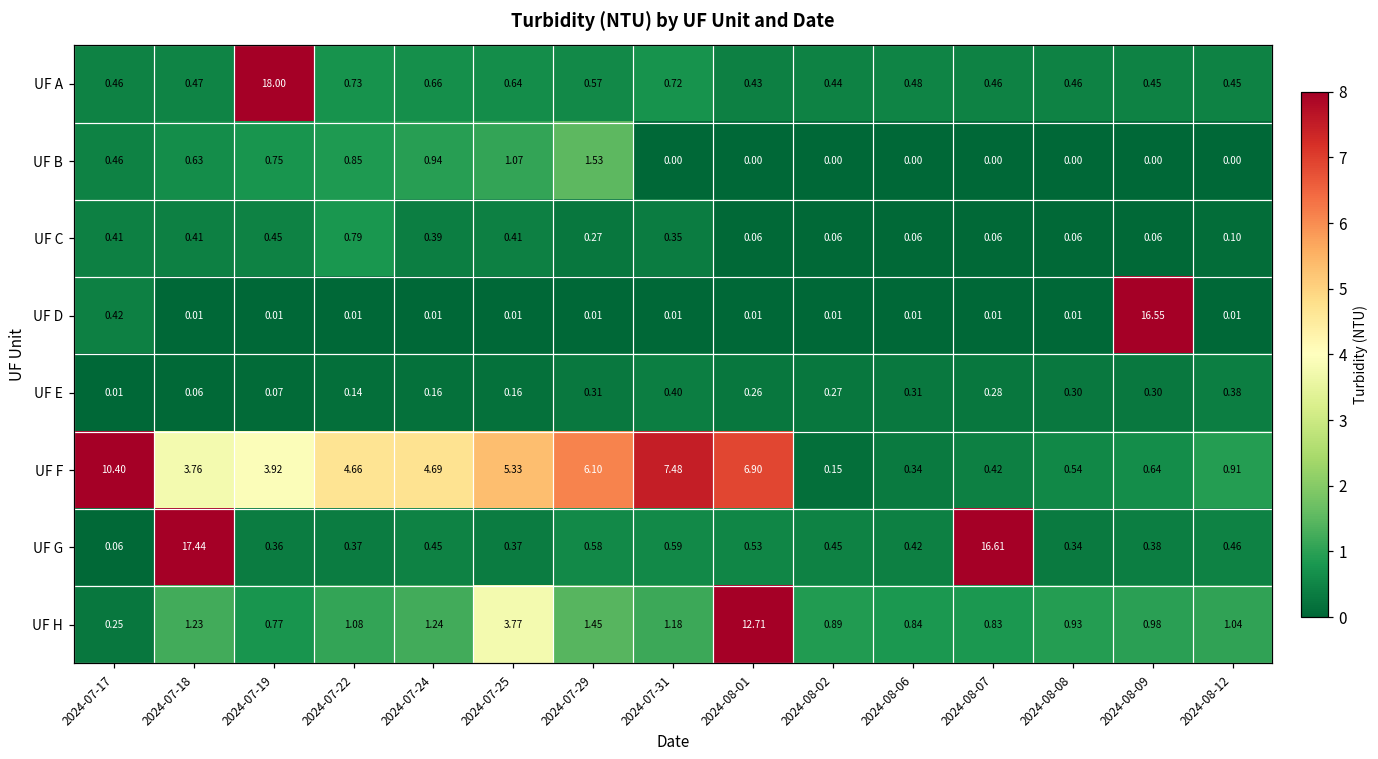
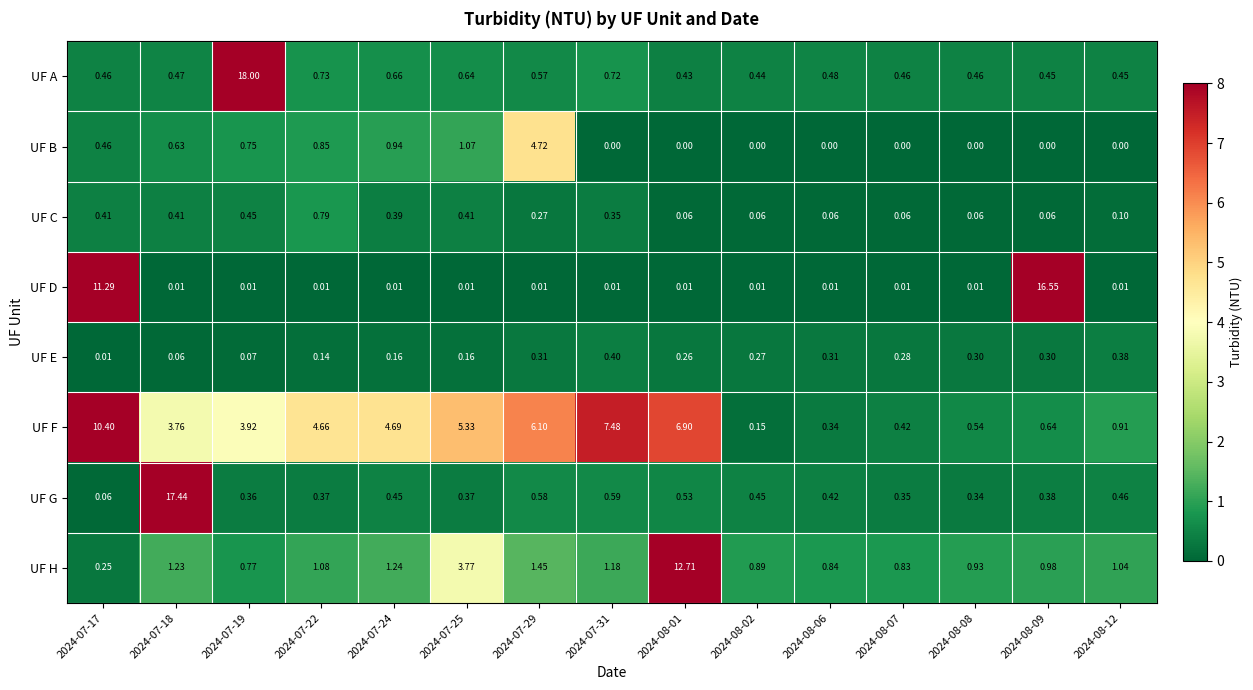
UF B, 2024-07-29: 1.53 -> 4.72
UF D, 2024-07-17: 0.42 -> 11.29
UF G, 2024-08-07: 16.61 -> 0.35
